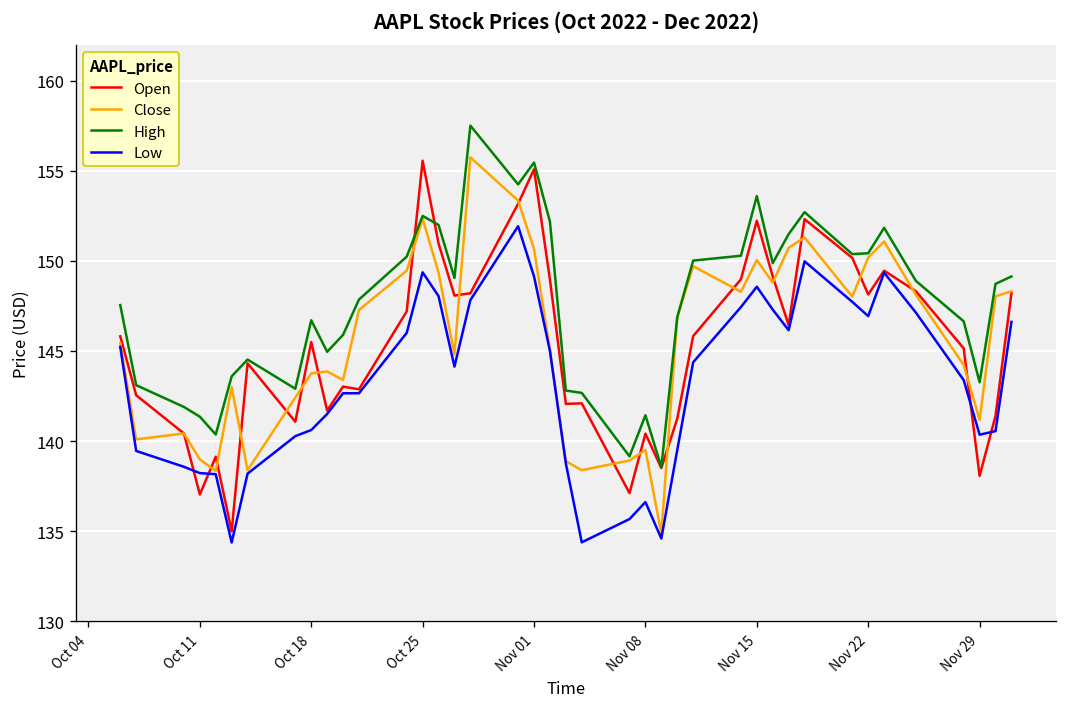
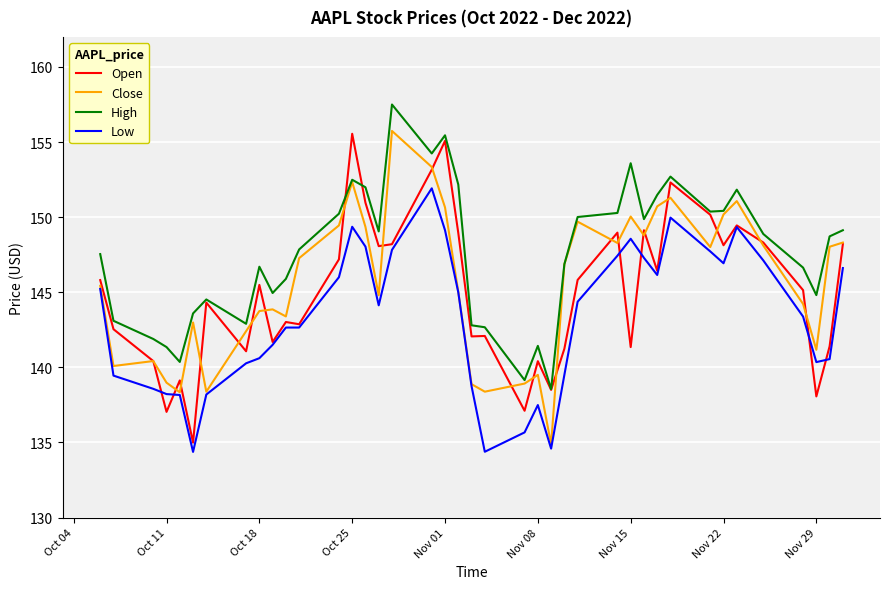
Low, Nov 08: 136.6 -> 137.5
Open, Nov 15: 152.2 -> 141.3
High, Nov 29: 143.3 -> 144.8
